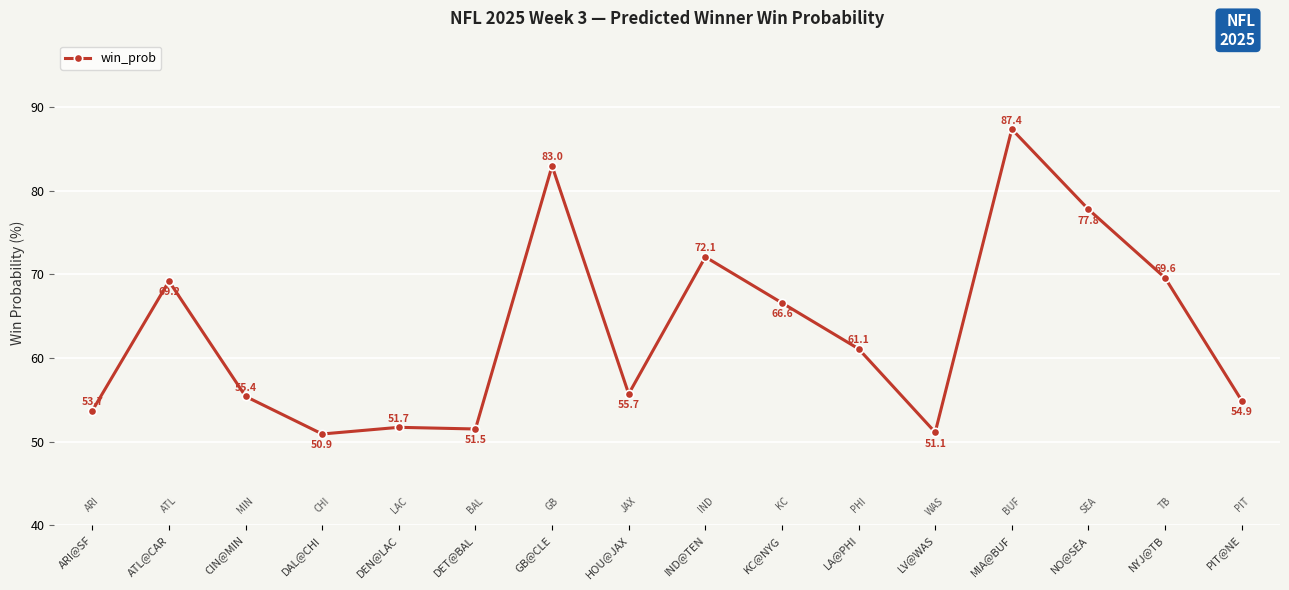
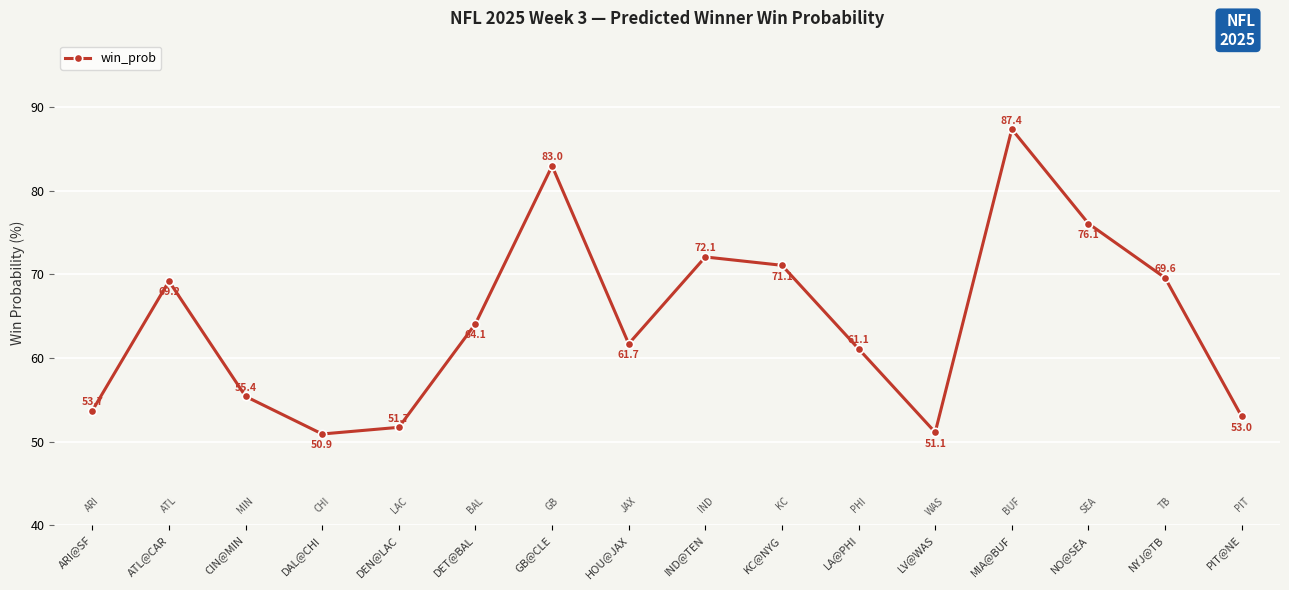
DET@BAL: 51.5 -> 64.1
HOU@JAX: 55.7 -> 61.7
KC@NYG: 66.6 -> 71.1
NO@SEA: 77.8 -> 76.1
PIT@NE: 54.9 -> 53.0
